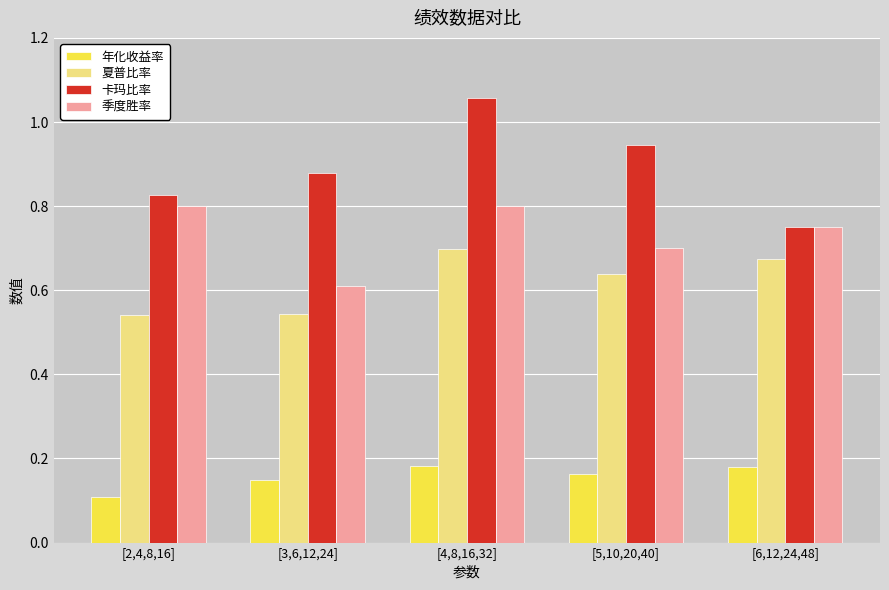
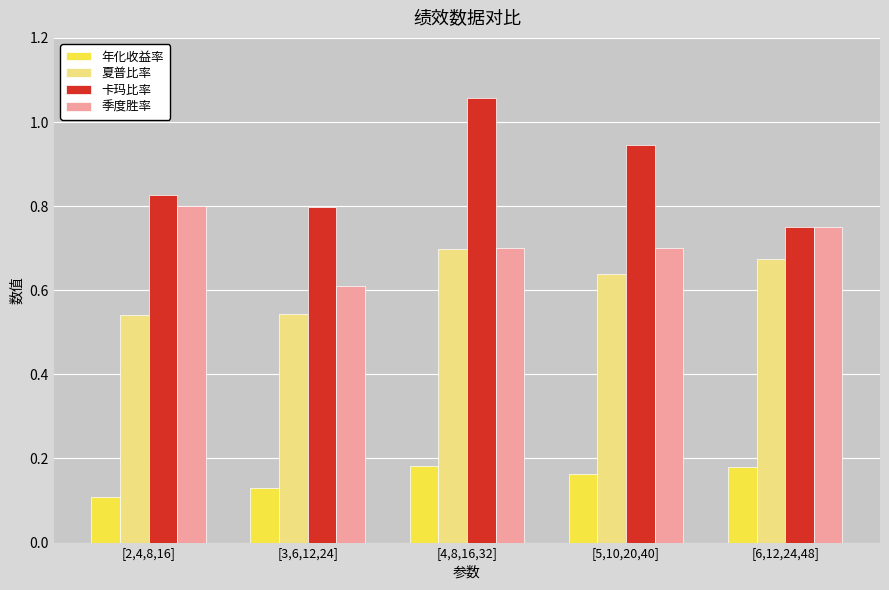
年化收益率, [3,6,12,24]: 0.15 -> 0.13
卡玛比率, [3,6,12,24]: 0.88 -> 0.80
季度胜率, [4,8,16,32]: 0.8 -> 0.7
